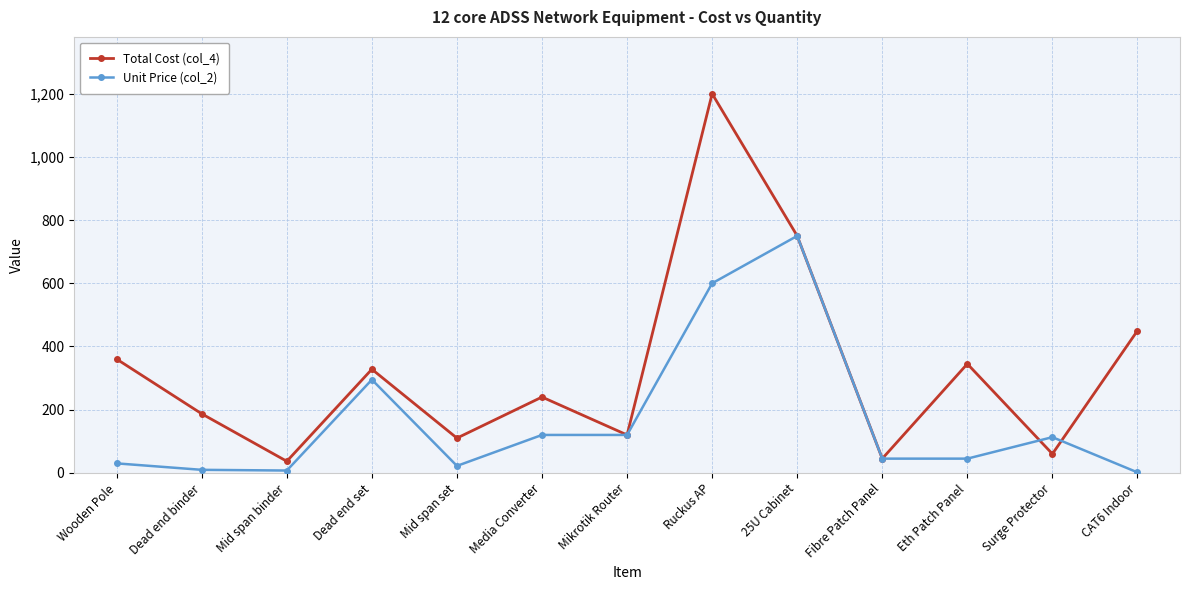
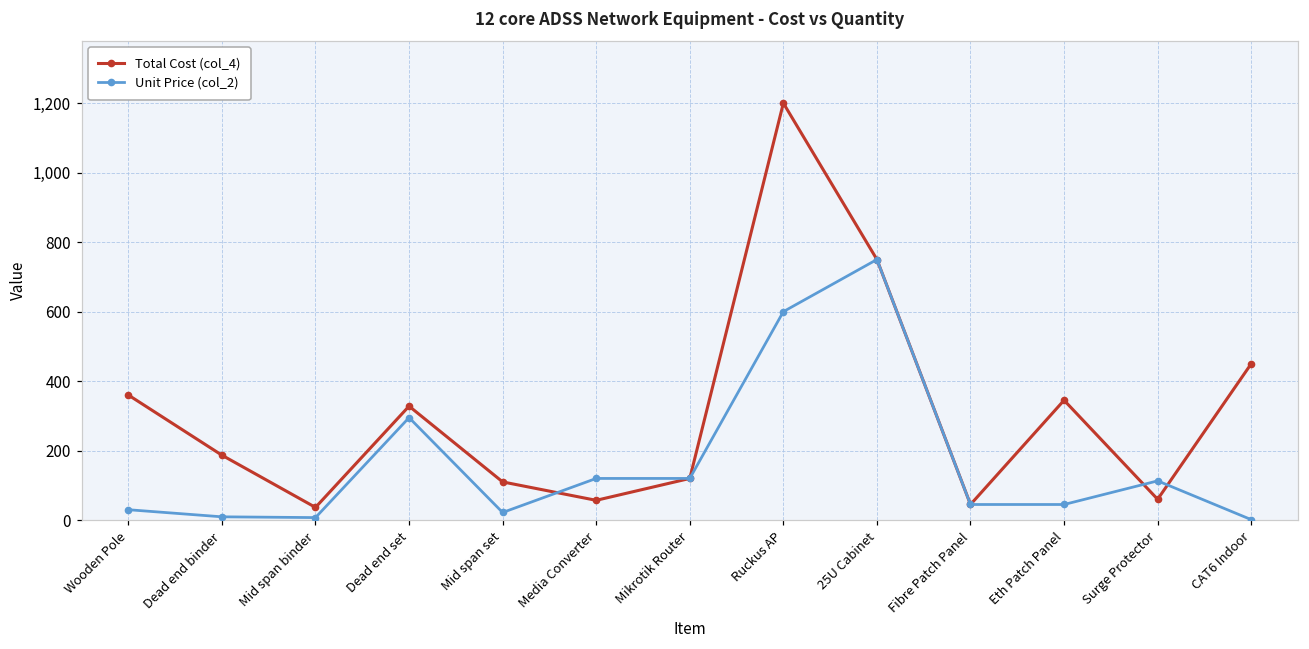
Total Cost (col_4), Media Converter: 240 -> 60
